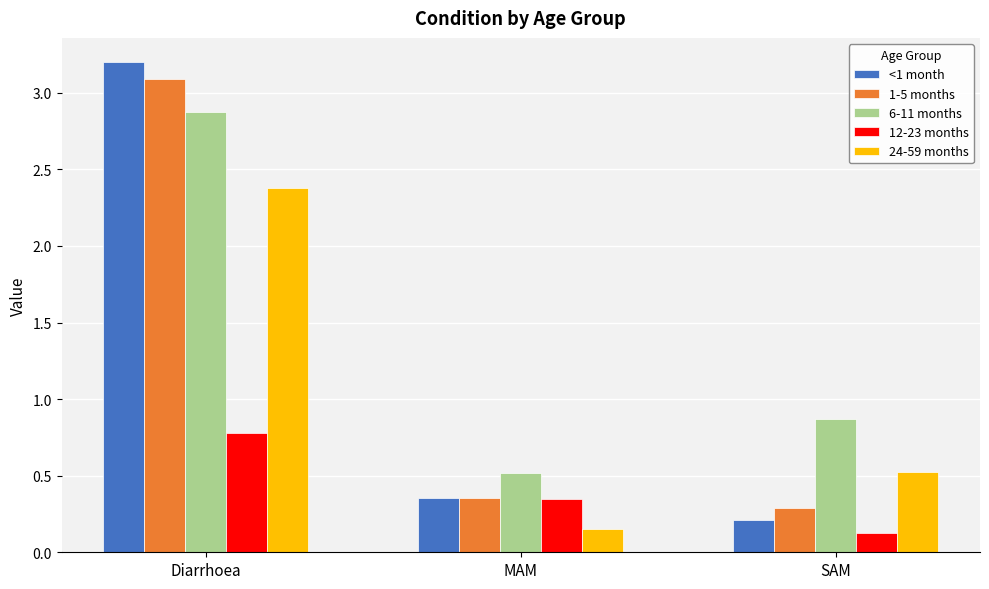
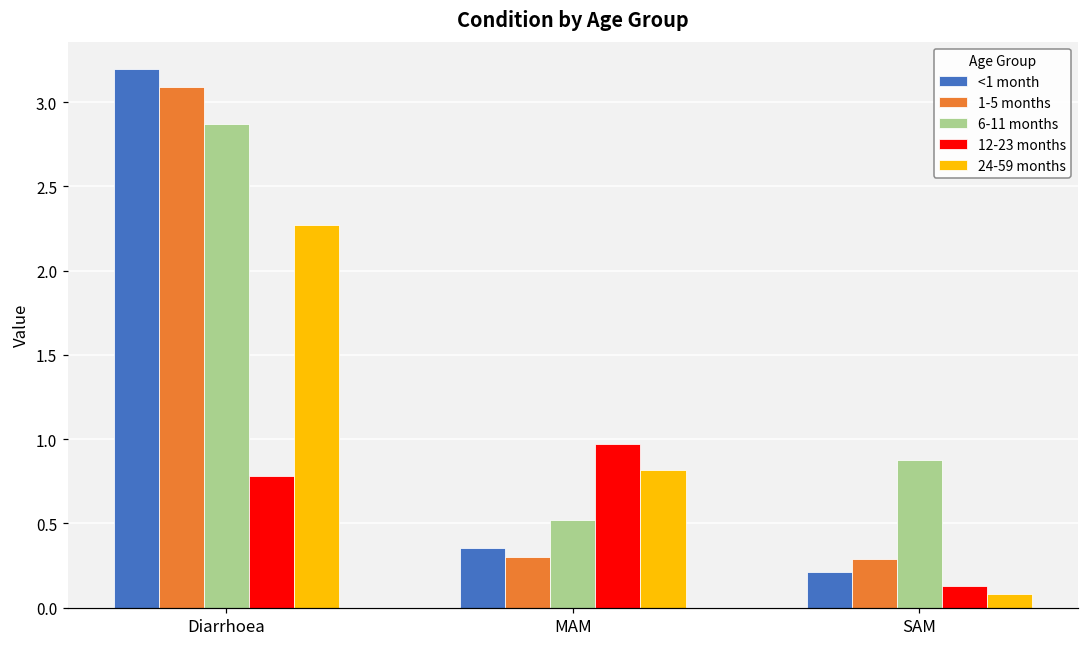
24-59 months, Diarrhoea: 2.38 -> 2.27
1-5 months, MAM: 0.36 -> 0.30
12-23 months, MAM: 0.35 -> 0.97
24-59 months, MAM: 0.15 -> 0.82
24-59 months, SAM: 0.53 -> 0.08
